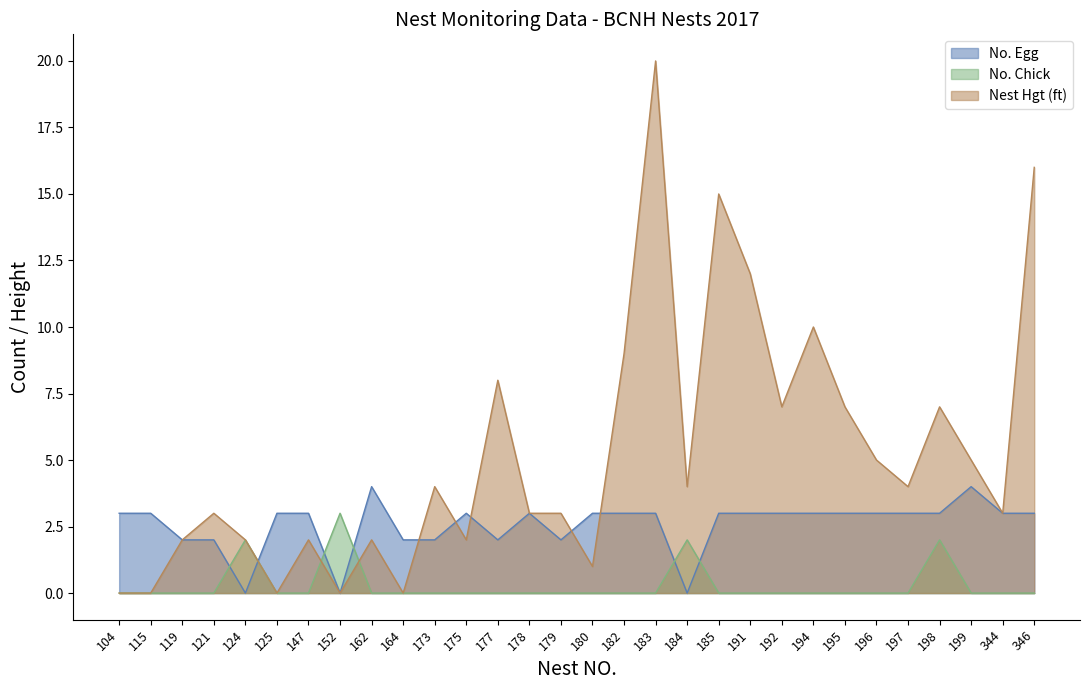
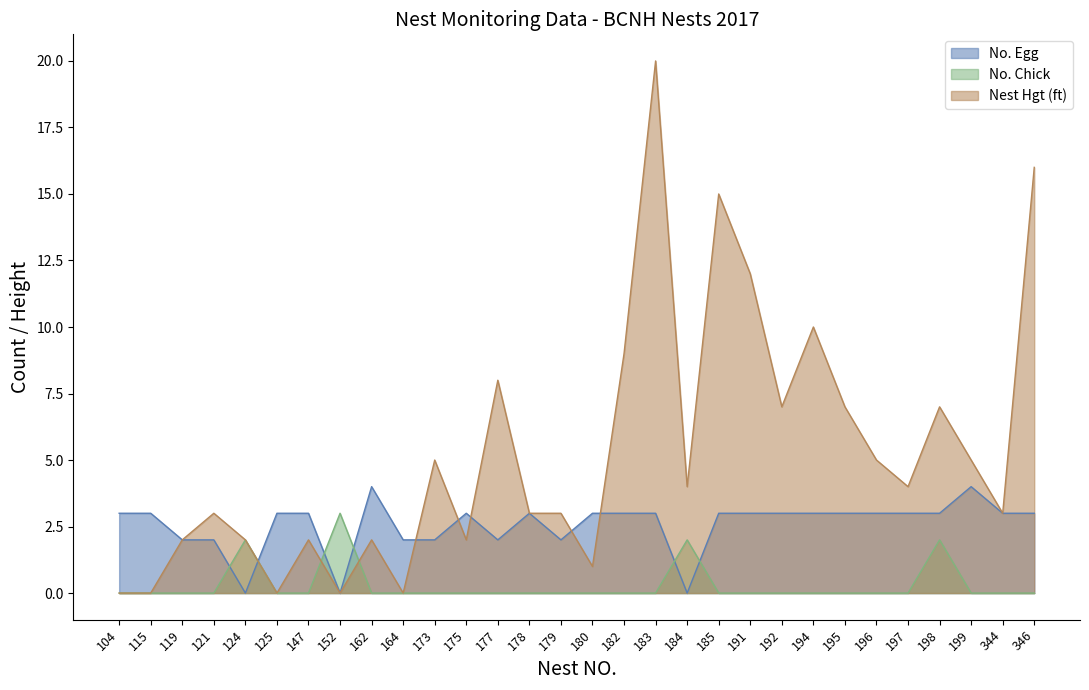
Nest Hgt (ft), 173: 4 -> 5
